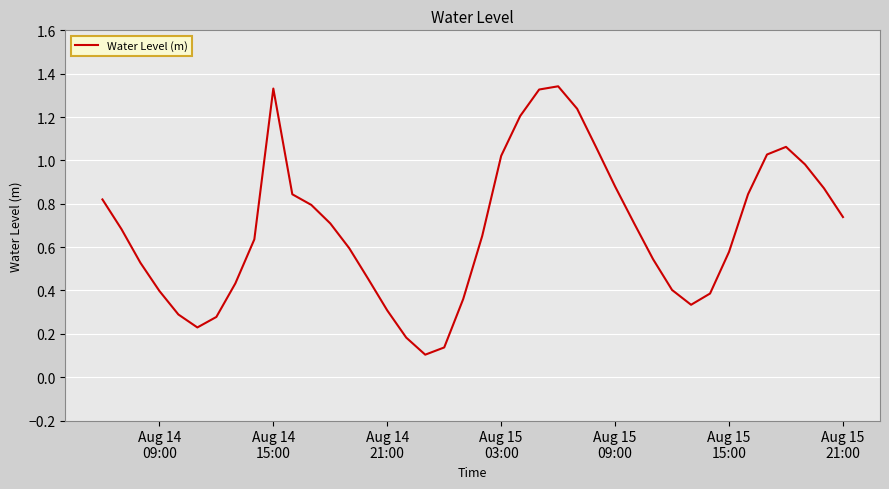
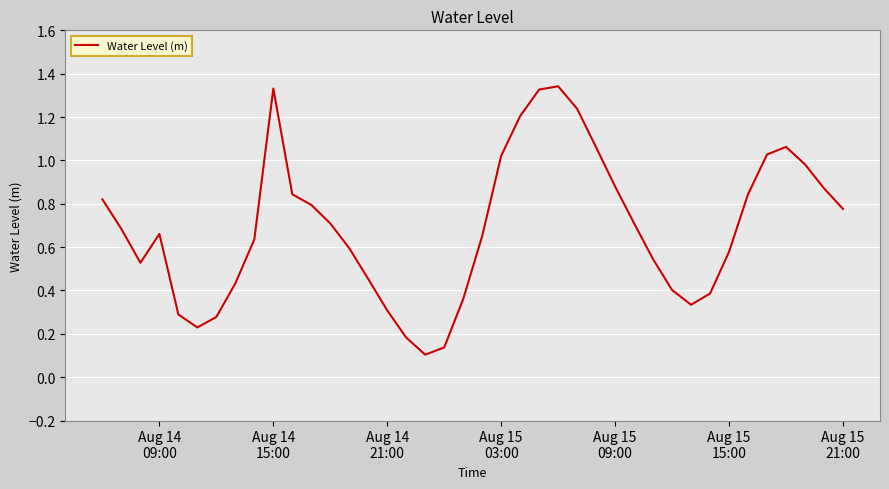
Aug 14 09:00: 0.40 -> 0.66
Aug 15 21:00: 0.74 -> 0.78
